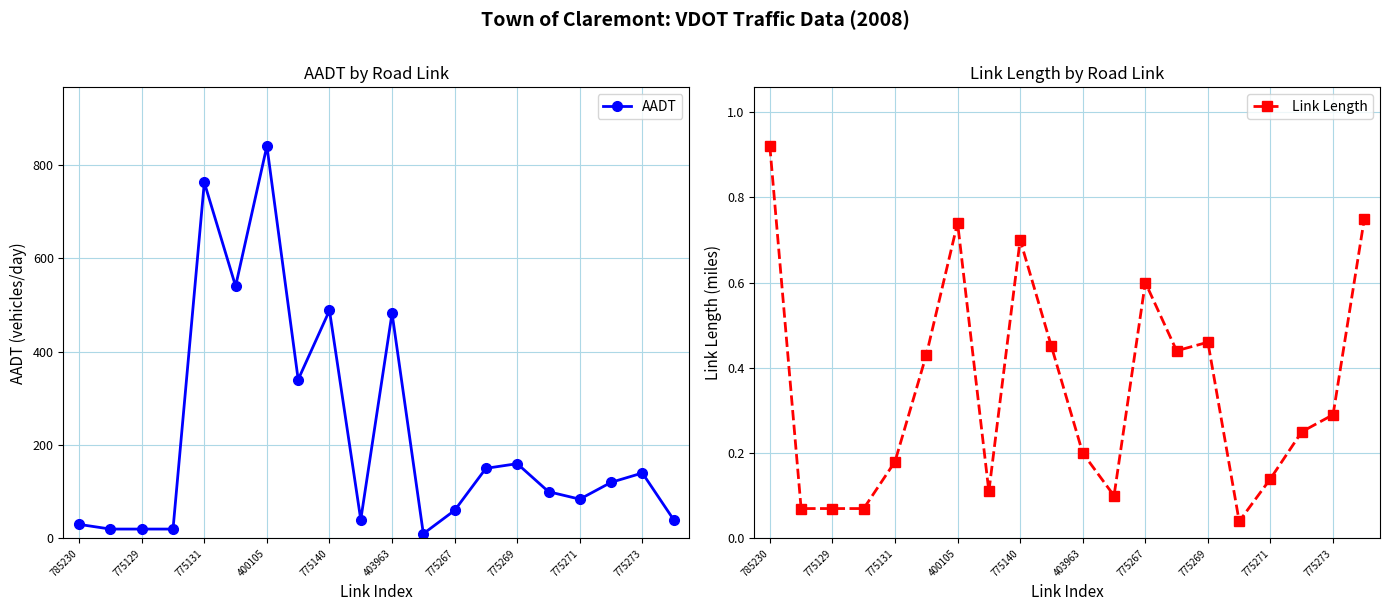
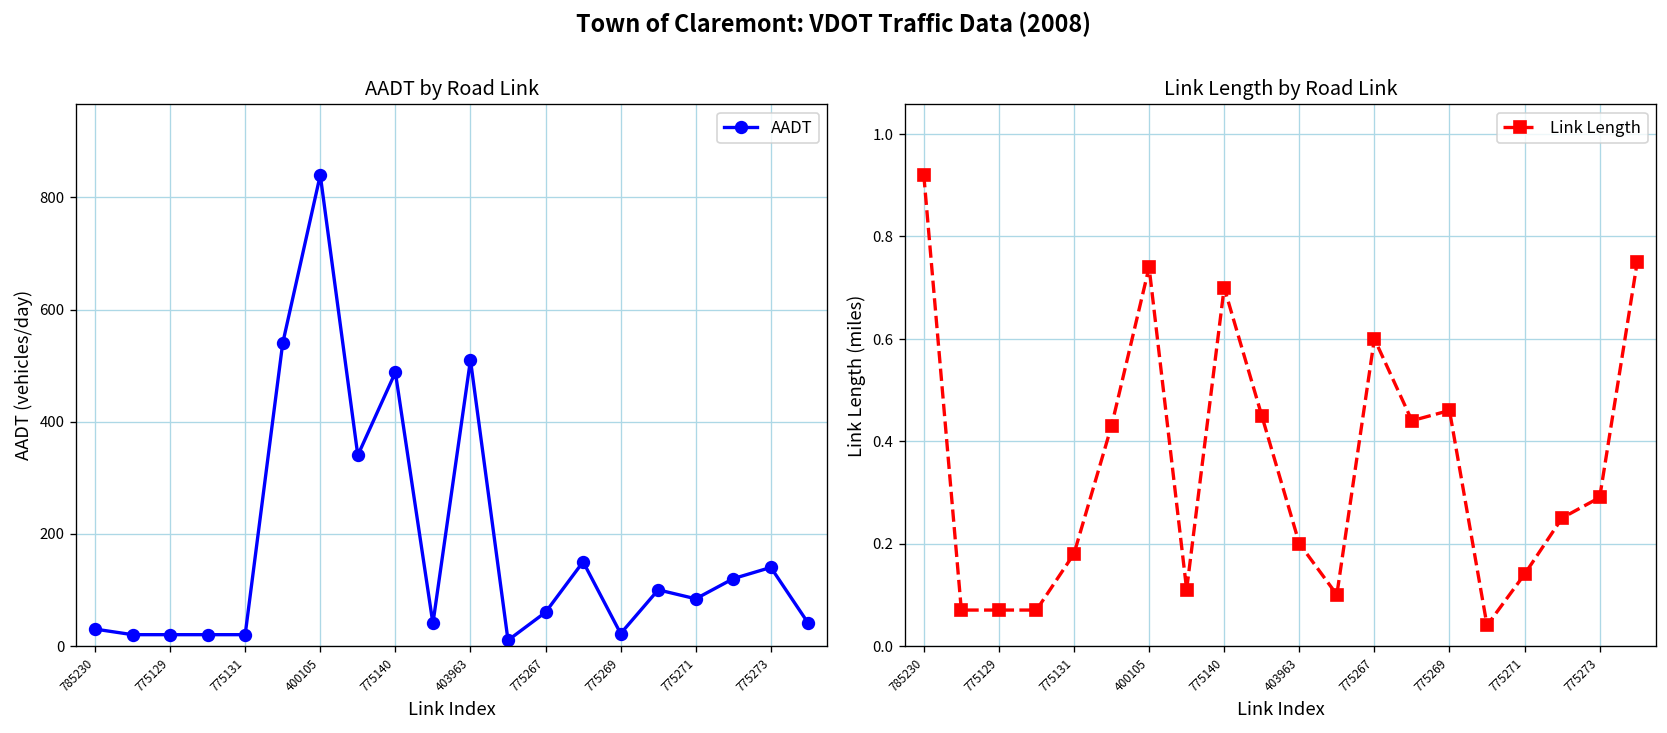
AADT by Road Link, 775131: 760 -> 20
AADT by Road Link, 403963: 480 -> 510
AADT by Road Link, 775269: 160 -> 20
